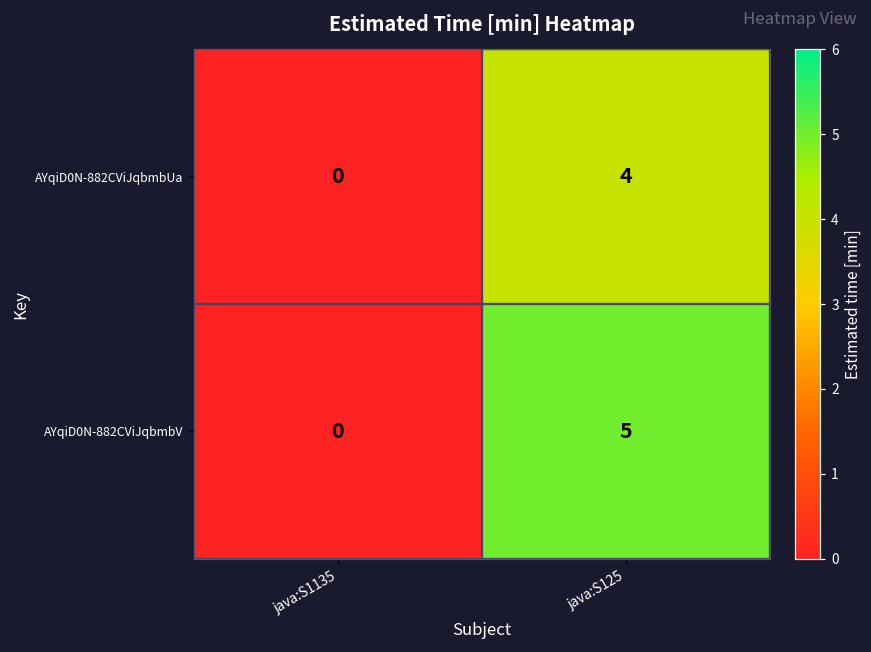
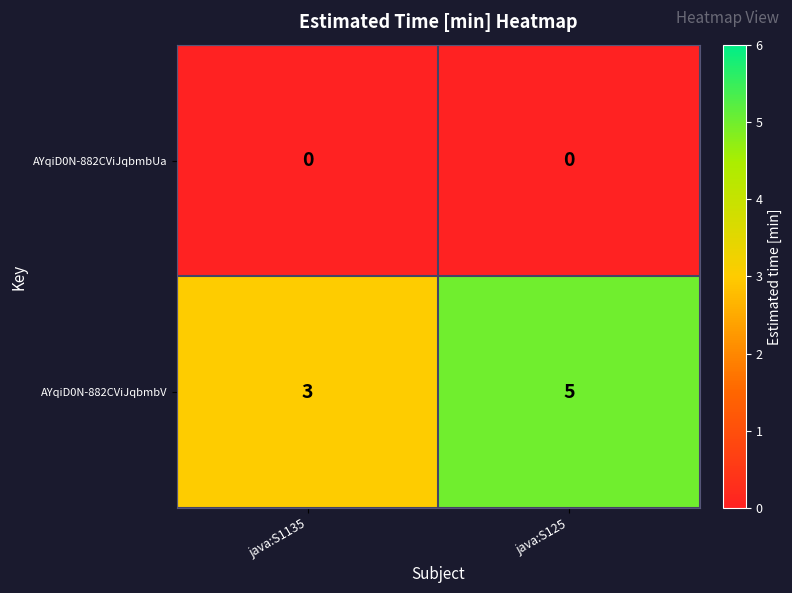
AYqiD0N-882CViJqbmbUa, java:S125: 4 -> 0
AYqiD0N-882CViJqbmbV, java:S1135: 0 -> 3
